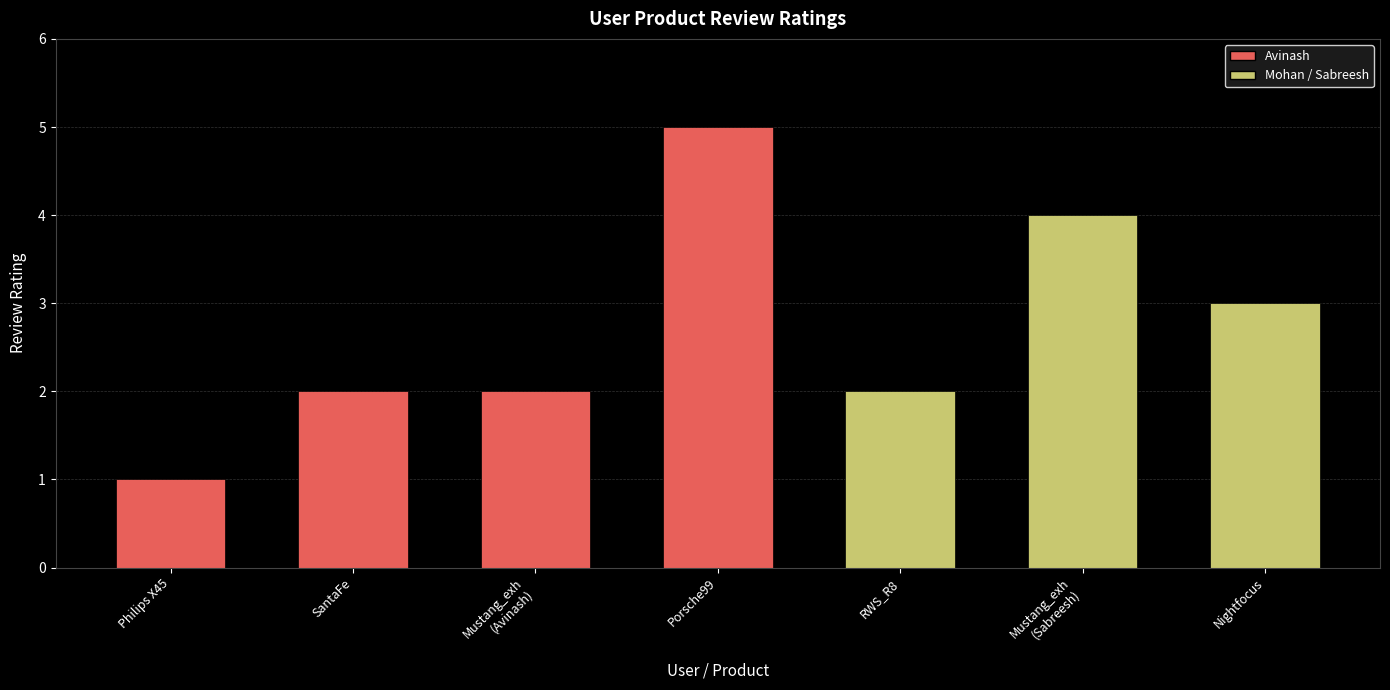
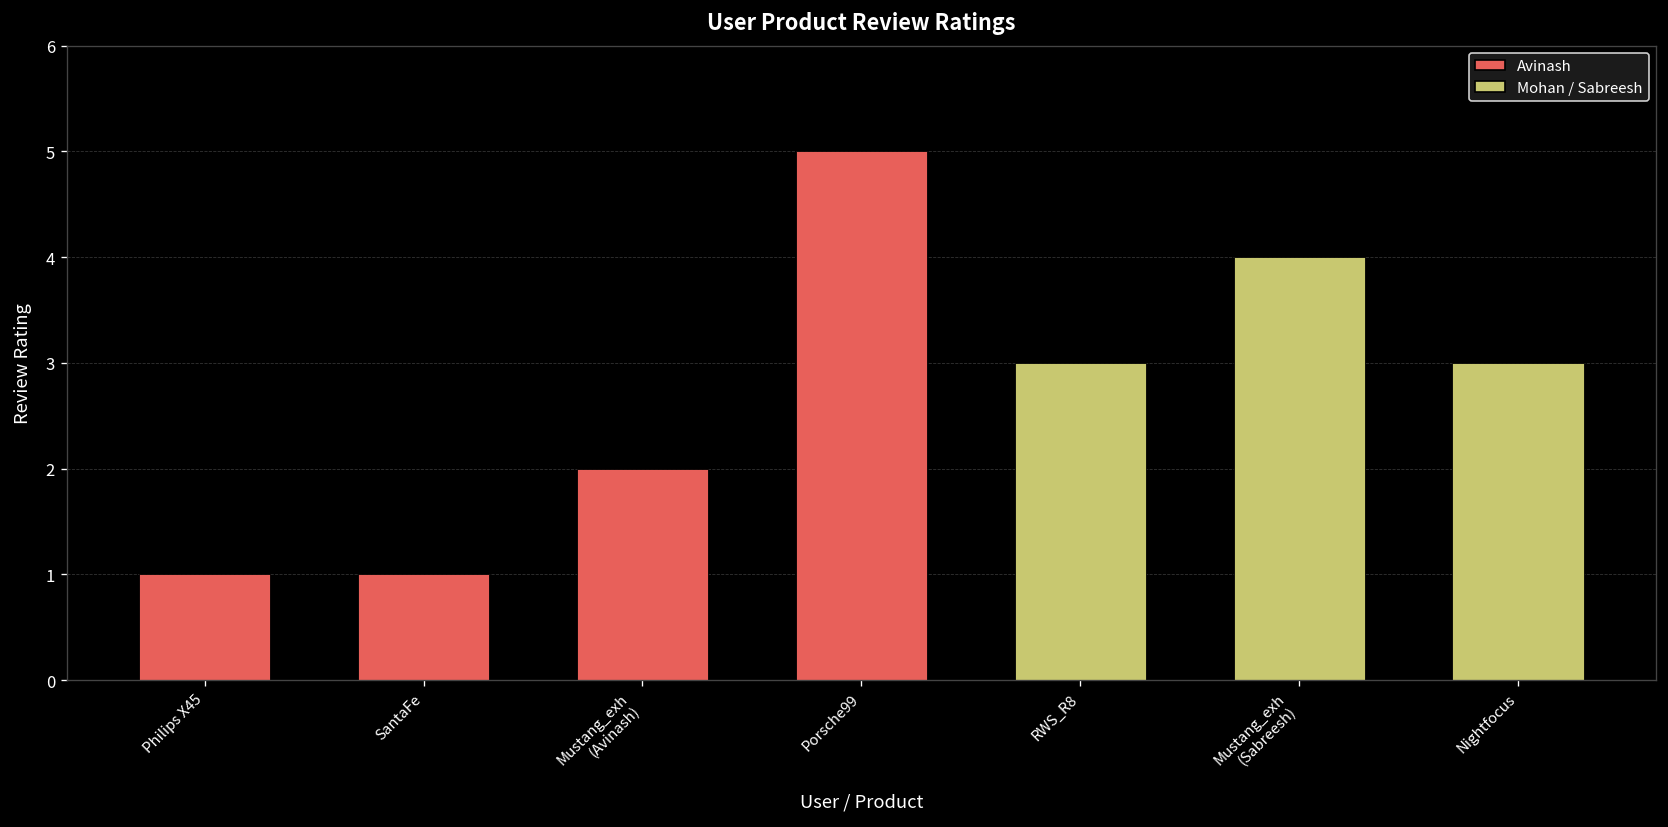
SantaFe: 2 -> 1
RWS_R8: 2 -> 3
